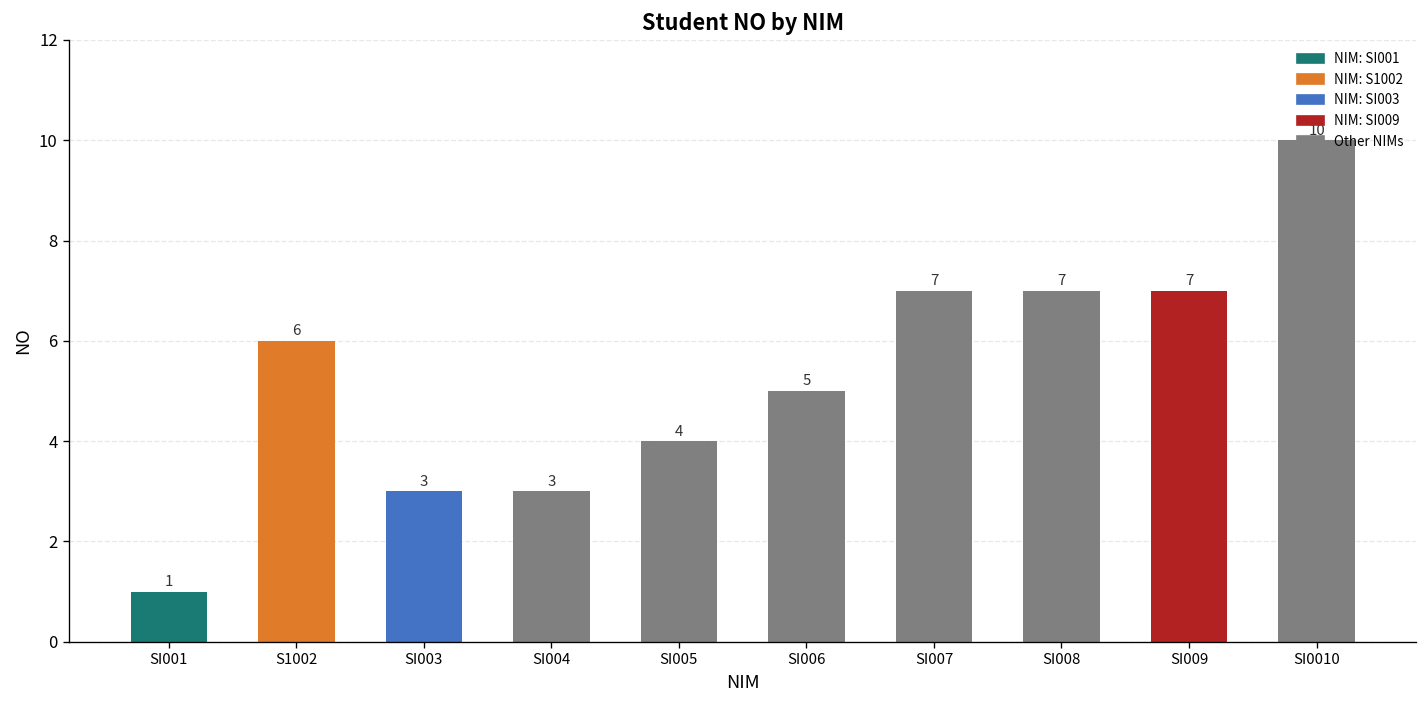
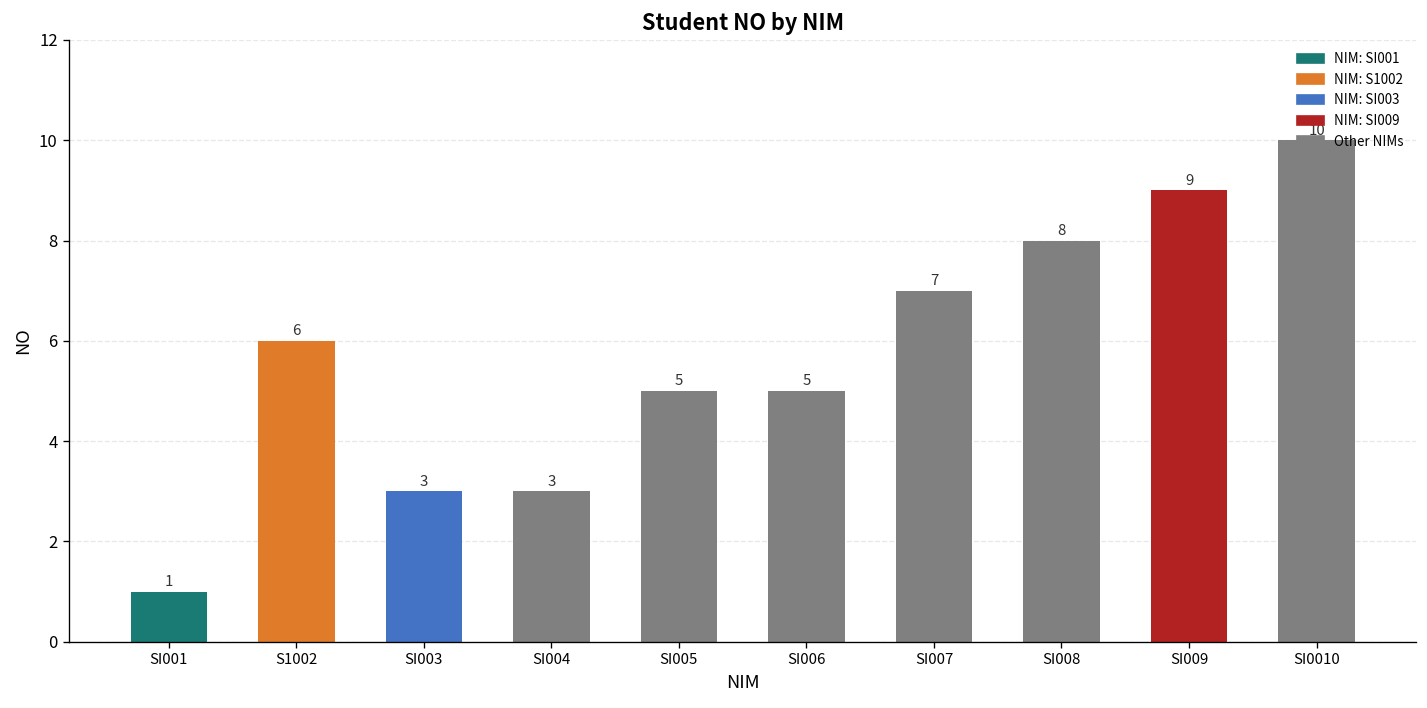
SI005: 4 -> 5
SI008: 7 -> 8
SI009: 7 -> 9
